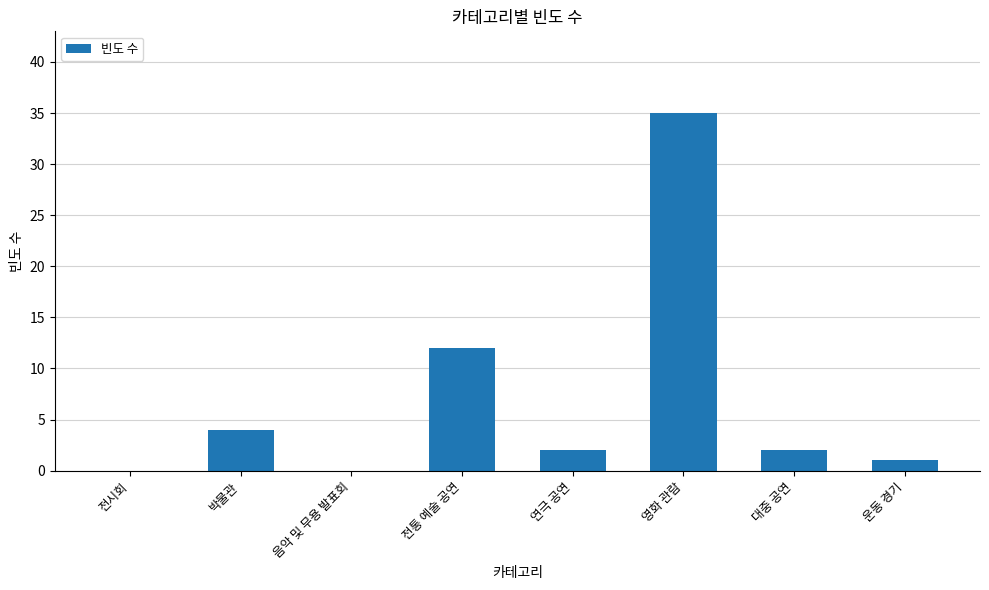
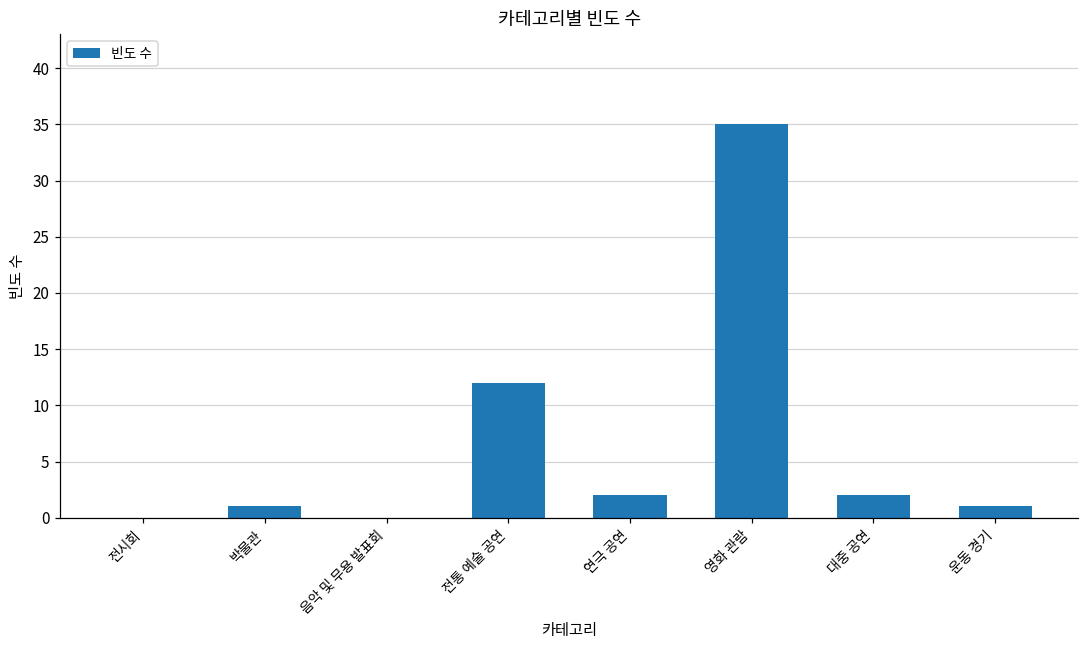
박물관: 4 -> 1
